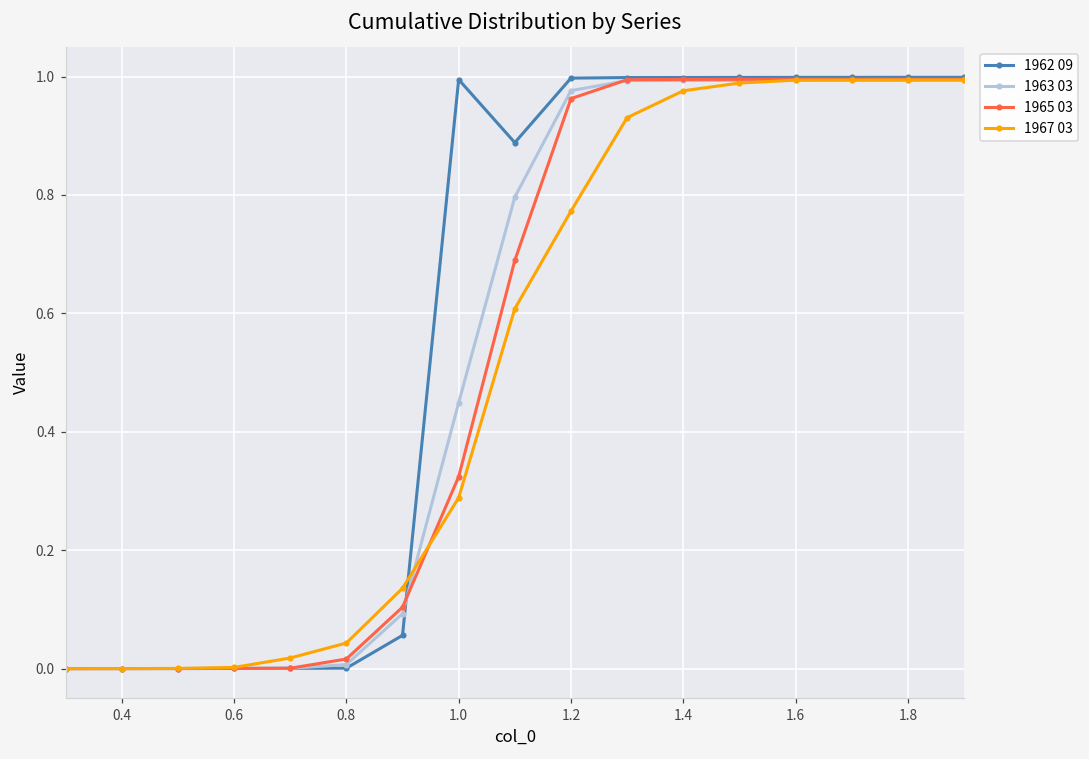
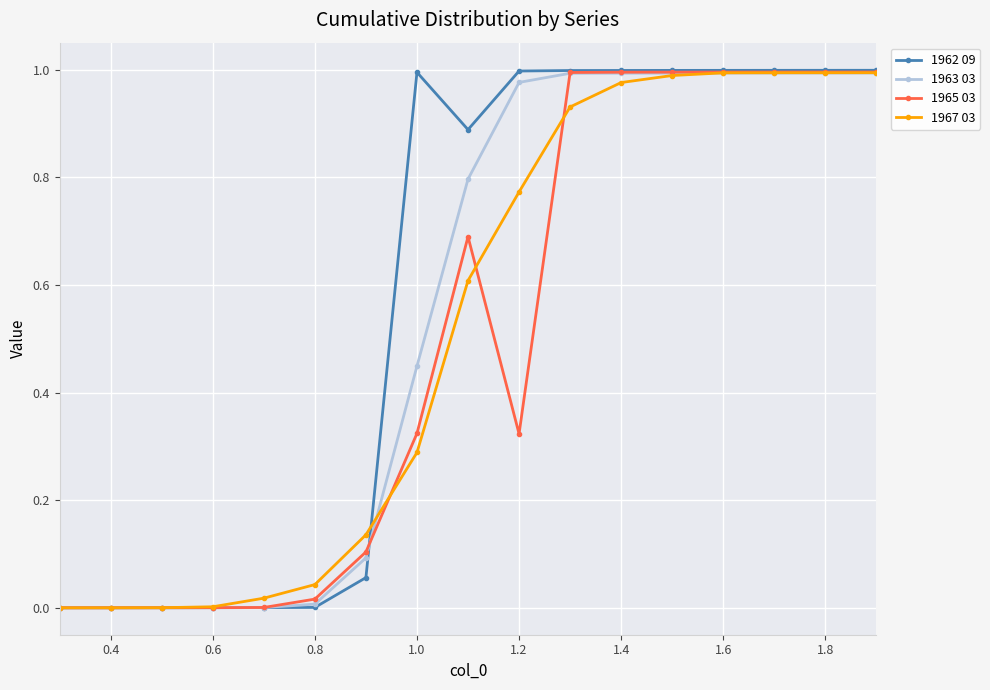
1965 03, 1.2: 0.96 -> 0.32
